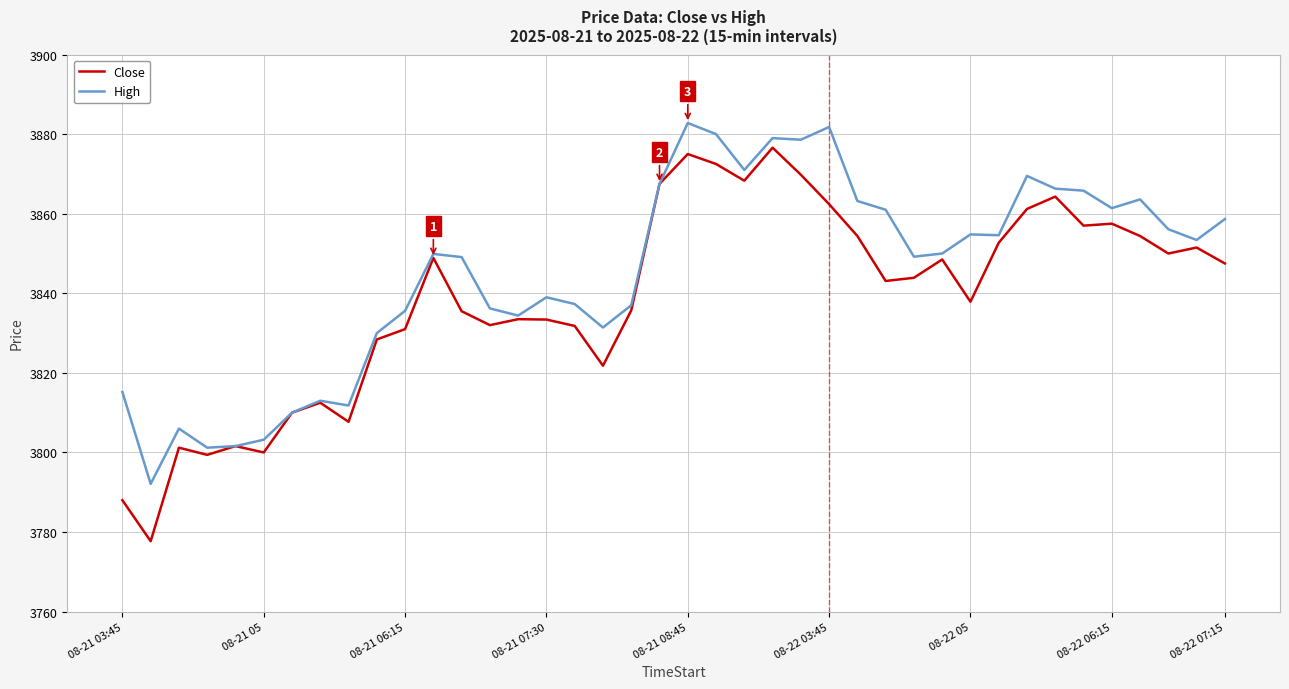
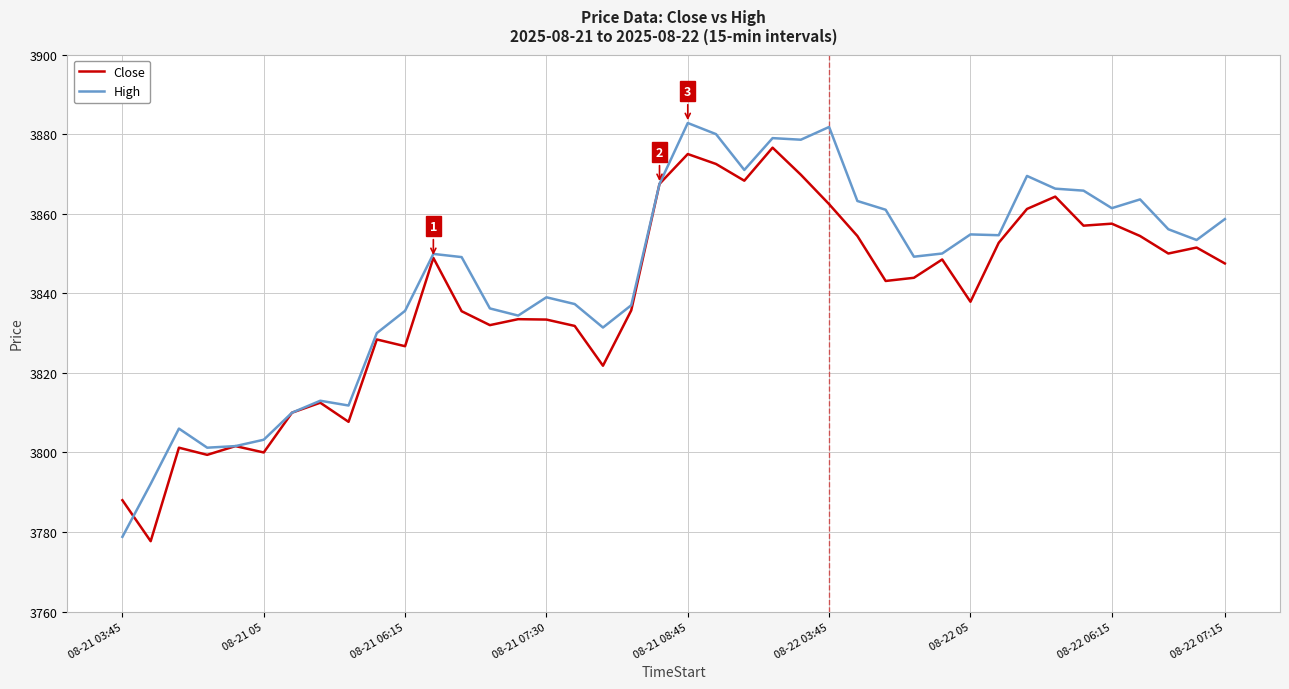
High, 08-21 03:45: 3815 -> 3779
Close, 08-21 06:15: 3831 -> 3827
